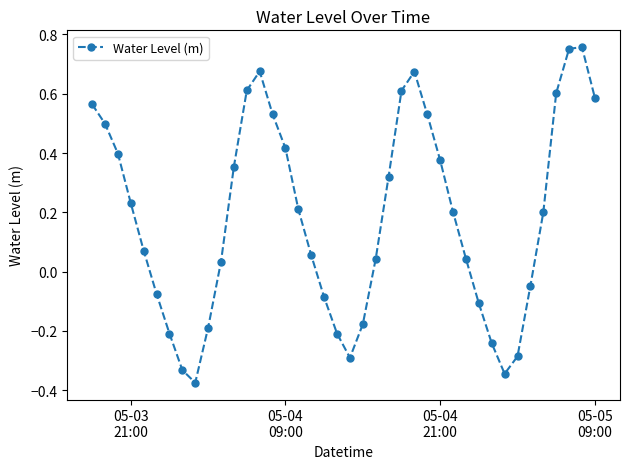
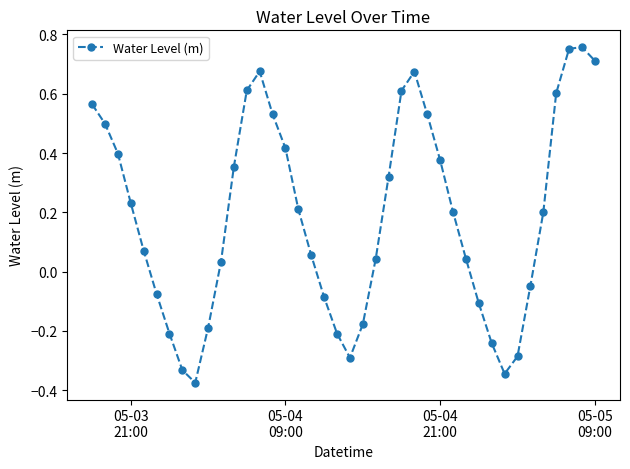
05-05 09:00: 0.59 -> 0.71
